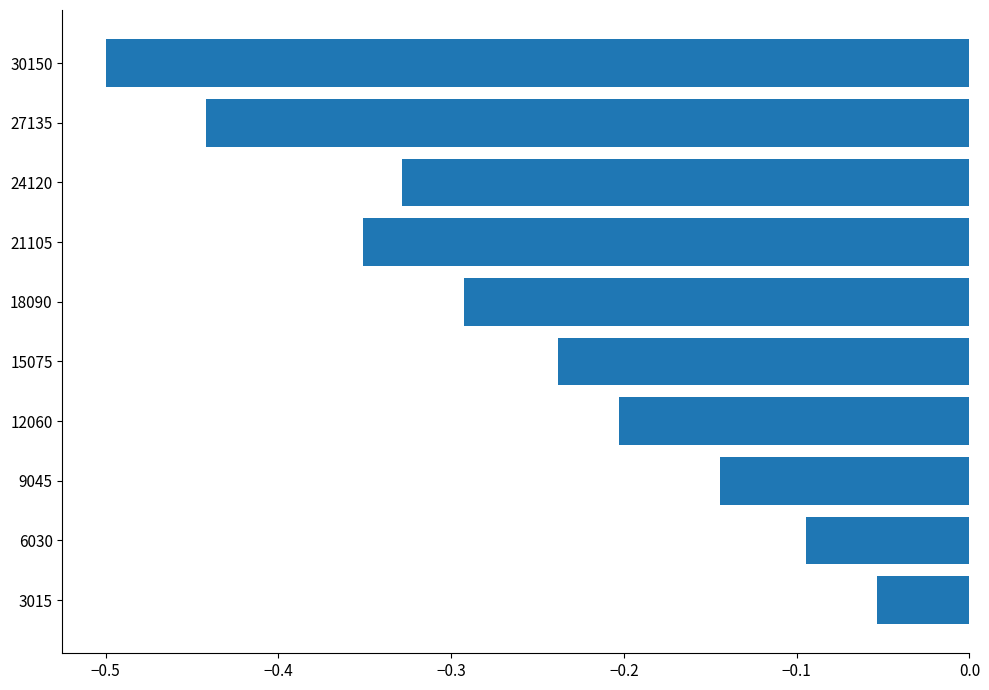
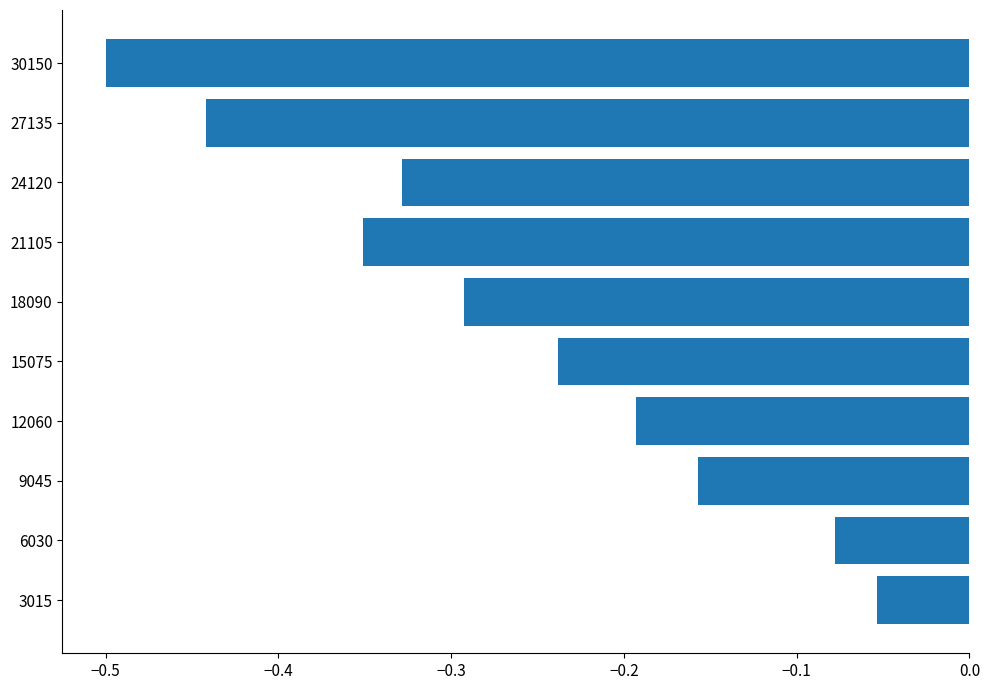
12060: -0.203 -> -0.193
9045: -0.144 -> -0.157
6030: -0.094 -> -0.078
